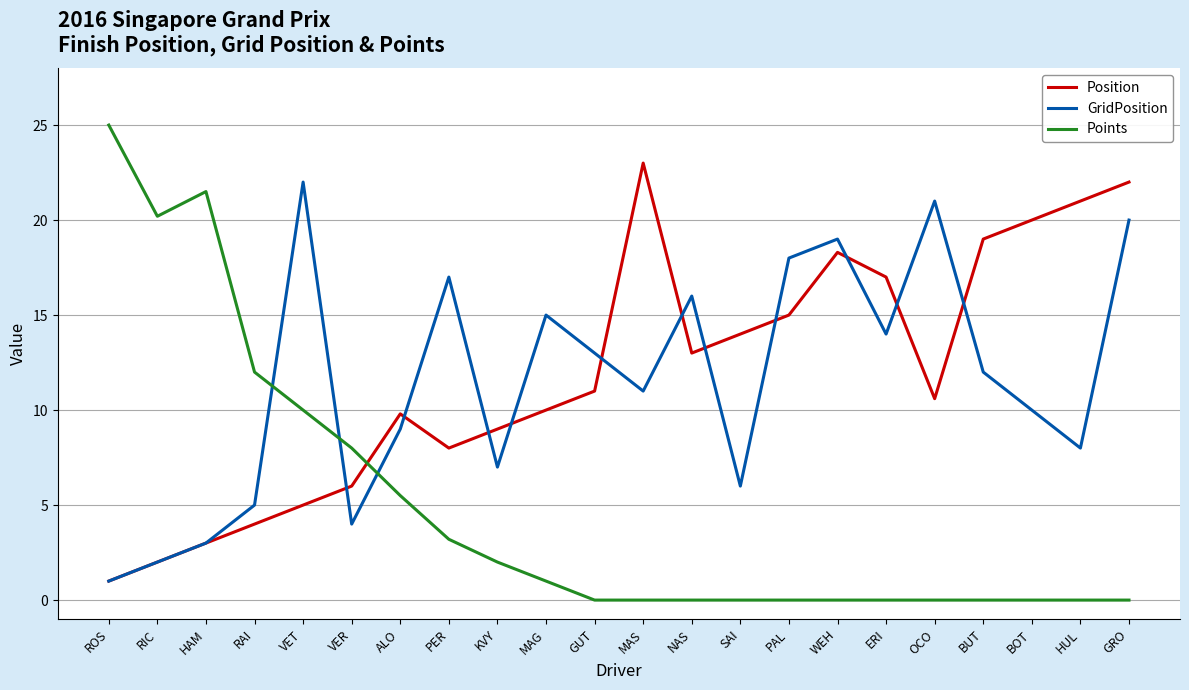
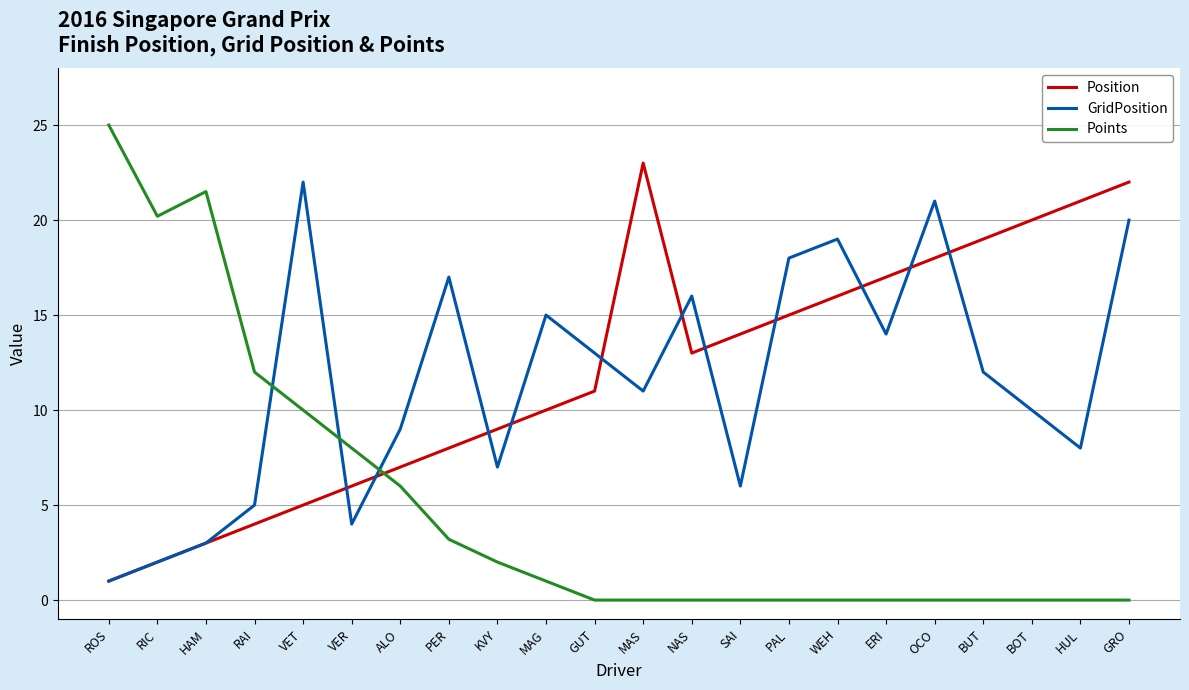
Position, ALO: 9.8 -> 7.0
Points, ALO: 5.5 -> 6.0
Position, WEH: 18.3 -> 16.0
Position, OCO: 10.6 -> 18.0
